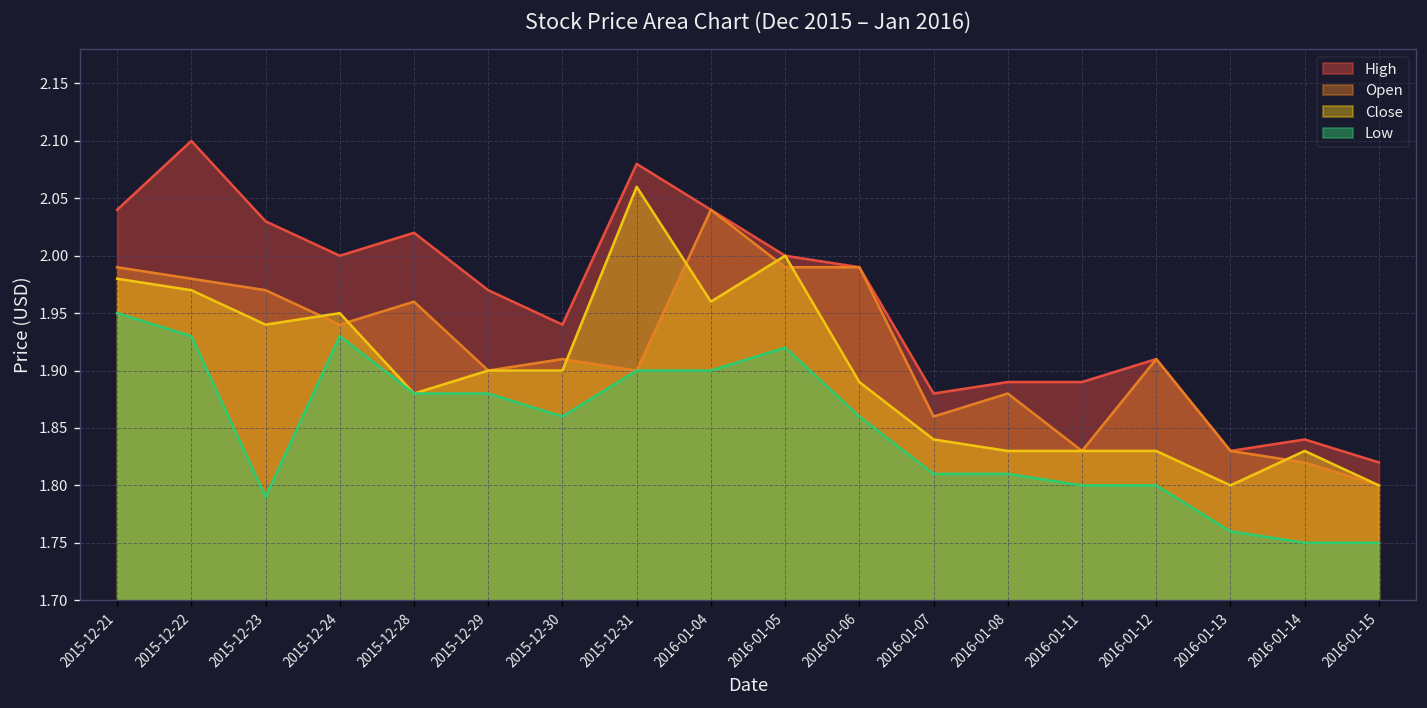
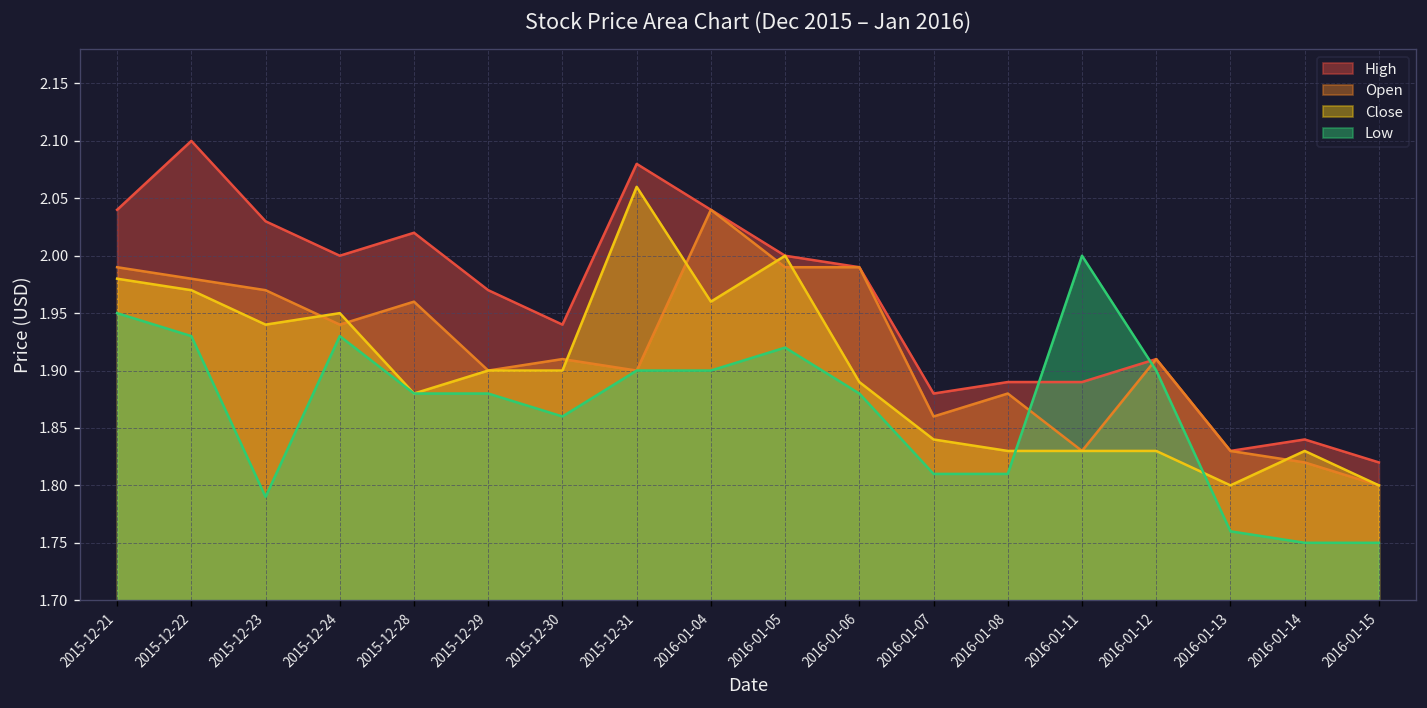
Low, 2016-01-06: 1.86 -> 1.88
Low, 2016-01-11: 1.8 -> 2.0
Low, 2016-01-12: 1.8 -> 1.9
